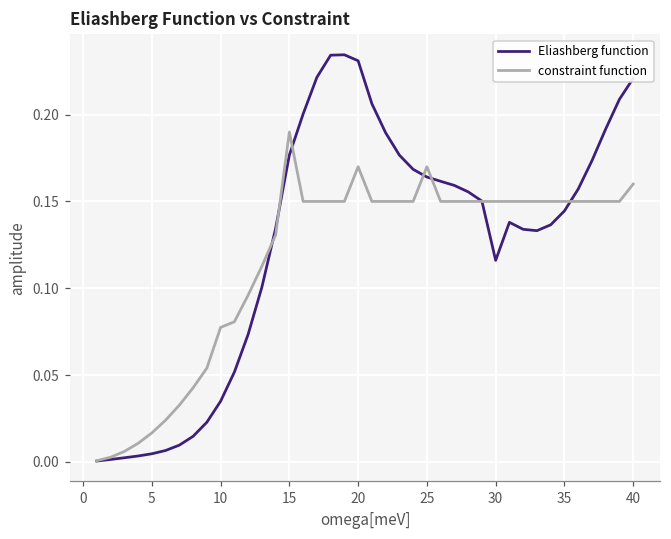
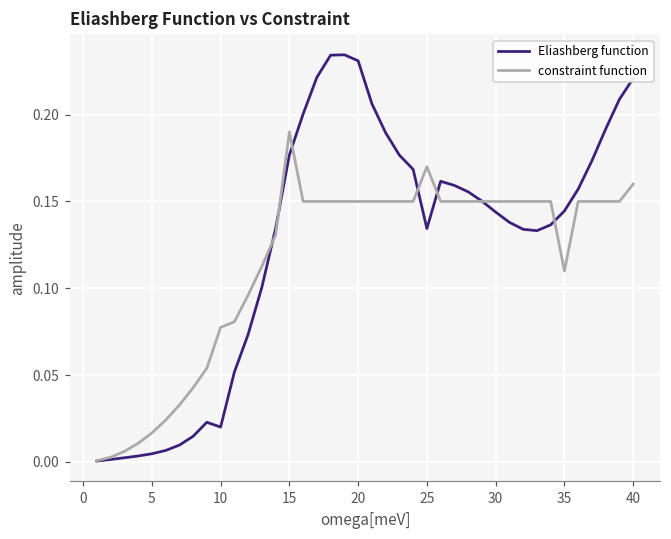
Eliashberg function, 10: 0.035 -> 0.020
constraint function, 20: 0.17 -> 0.15
Eliashberg function, 25: 0.164 -> 0.134
Eliashberg function, 30: 0.116 -> 0.144
constraint function, 35: 0.15 -> 0.11
